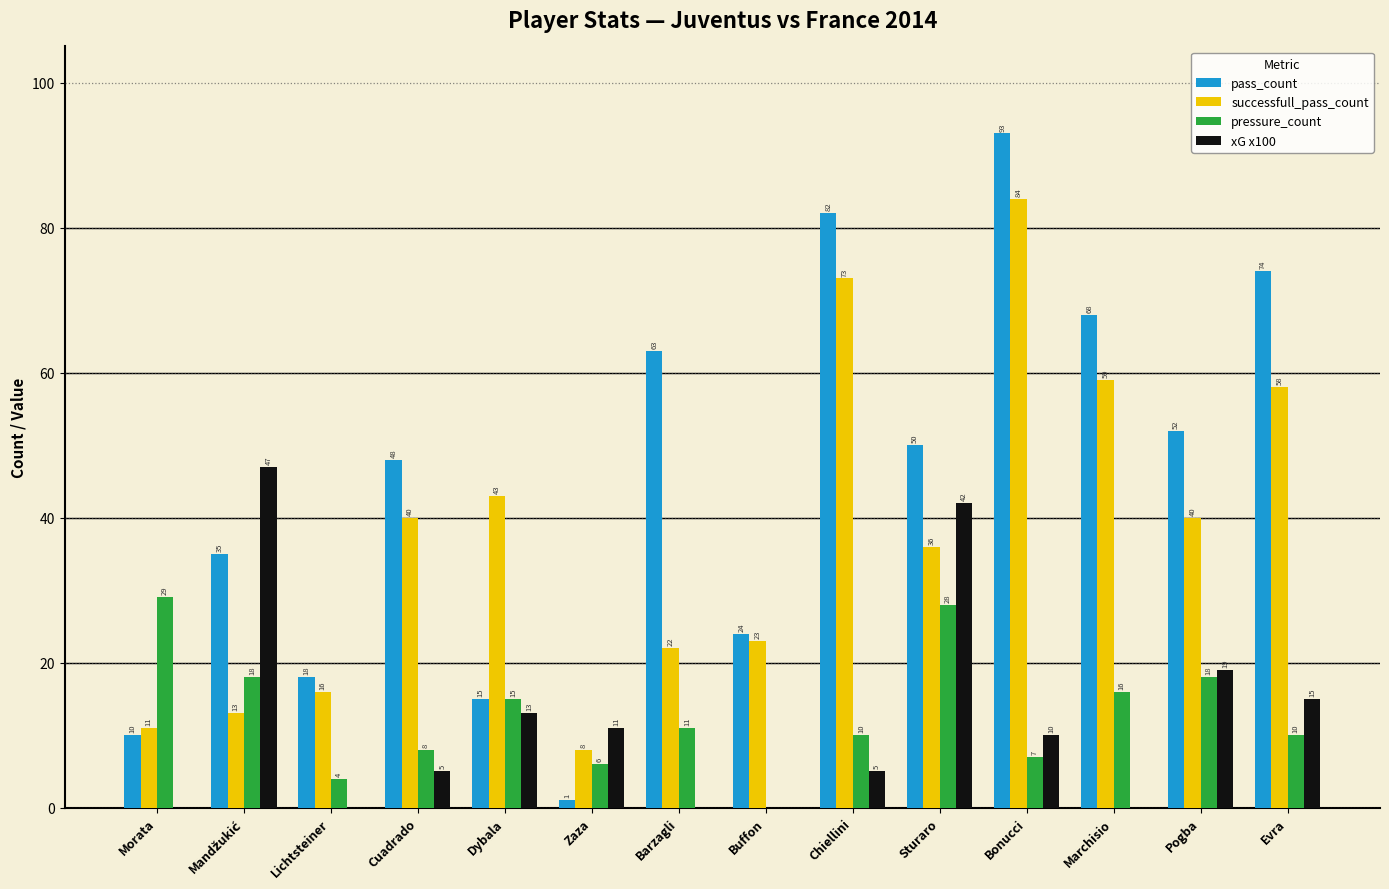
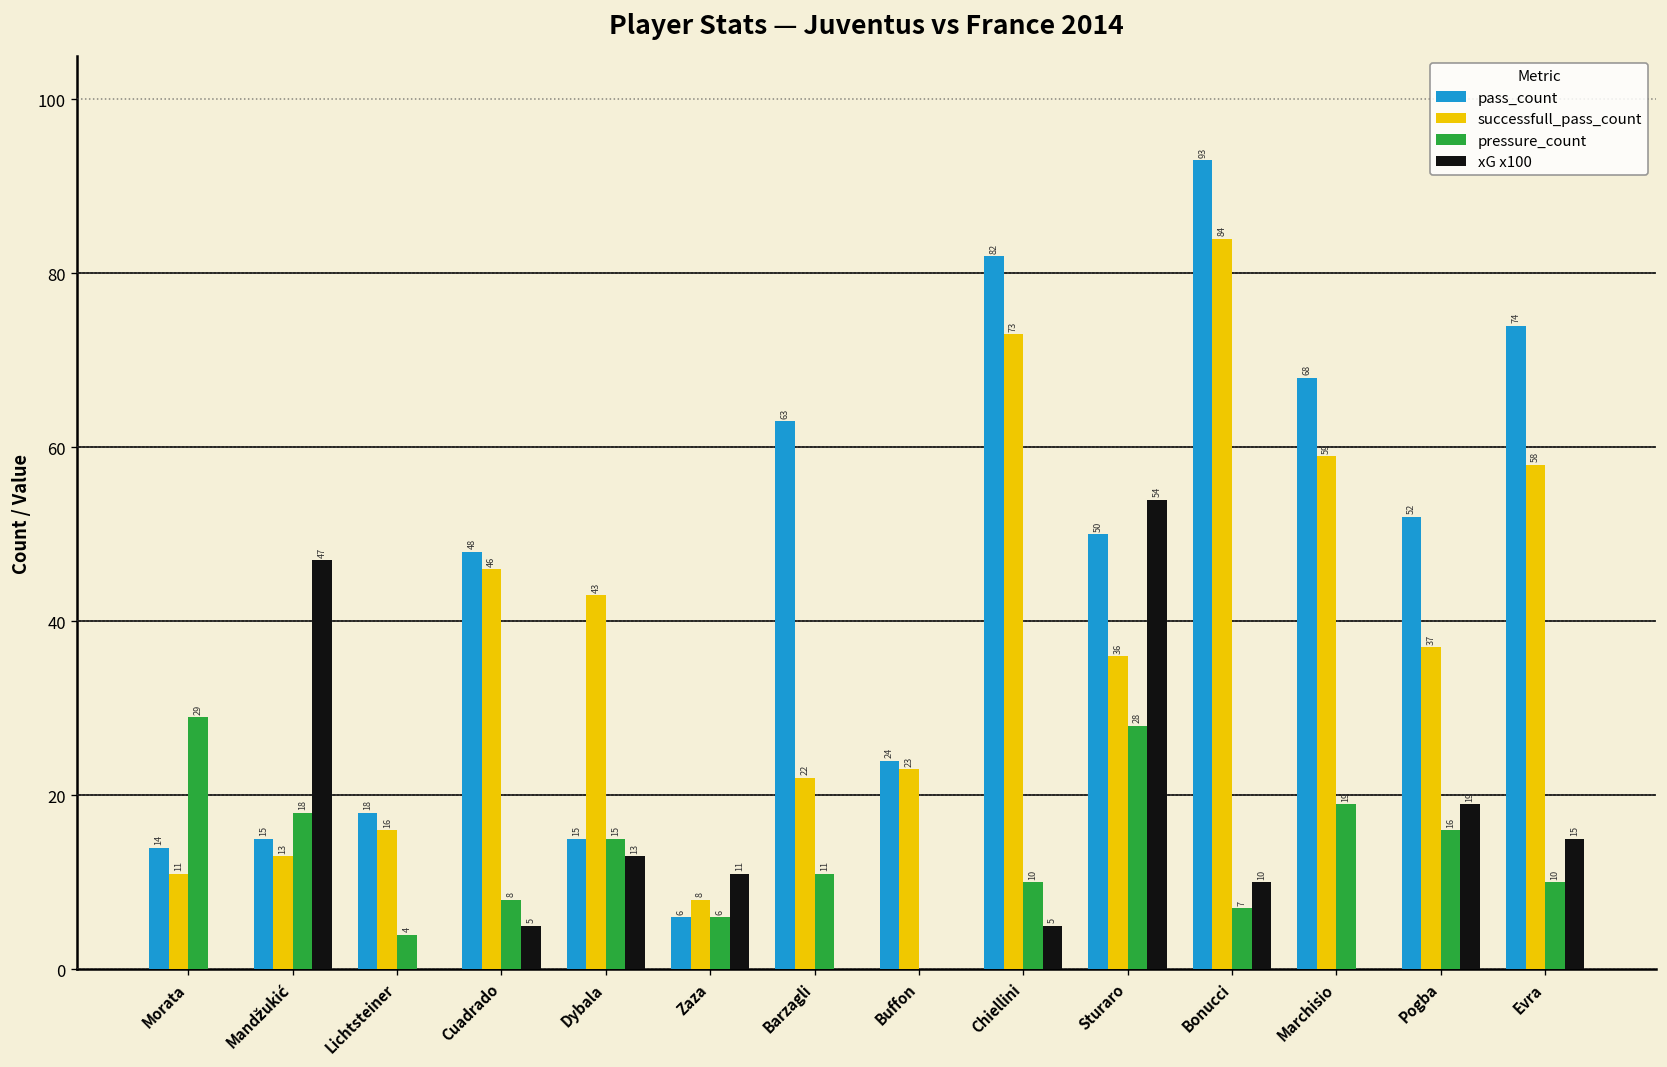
pass_count, Morata: 10 -> 14
pass_count, Mandžukić: 35 -> 15
successfull_pass_count, Cuadrado: 40 -> 46
pass_count, Zaza: 1 -> 6
xG x100, Sturaro: 42 -> 54
pressure_count, Marchisio: 16 -> 19
successfull_pass_count, Pogba: 40 -> 37
pressure_count, Pogba: 18 -> 16
